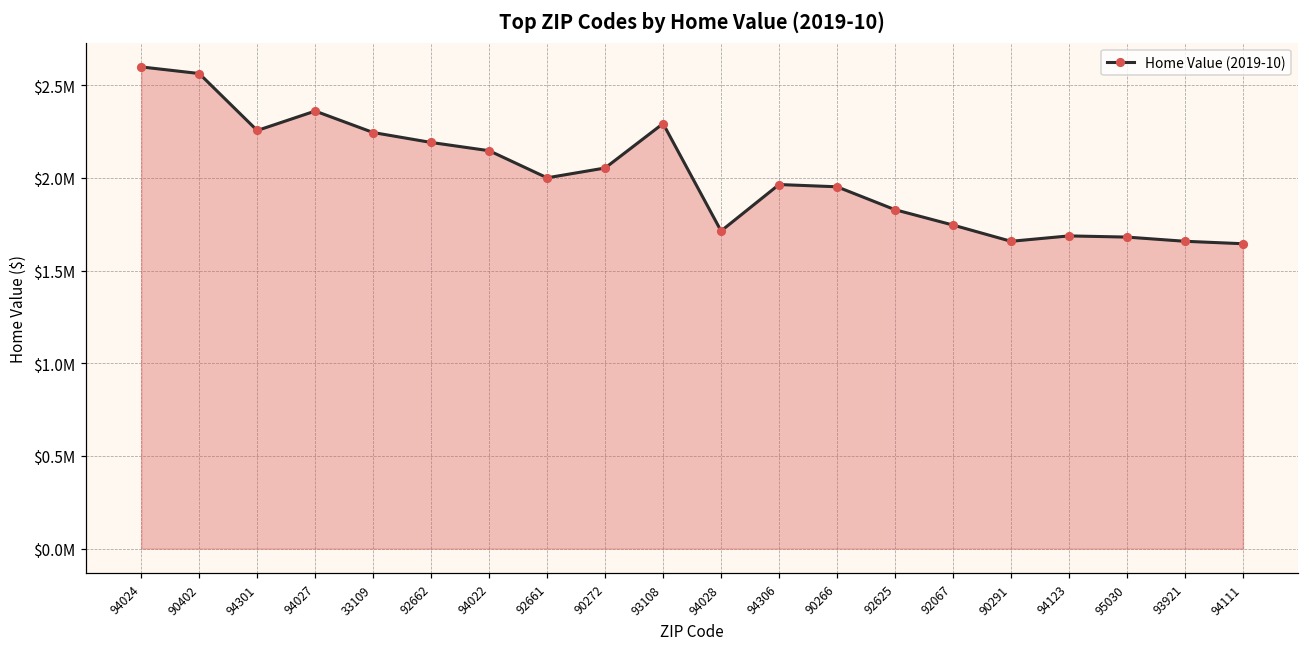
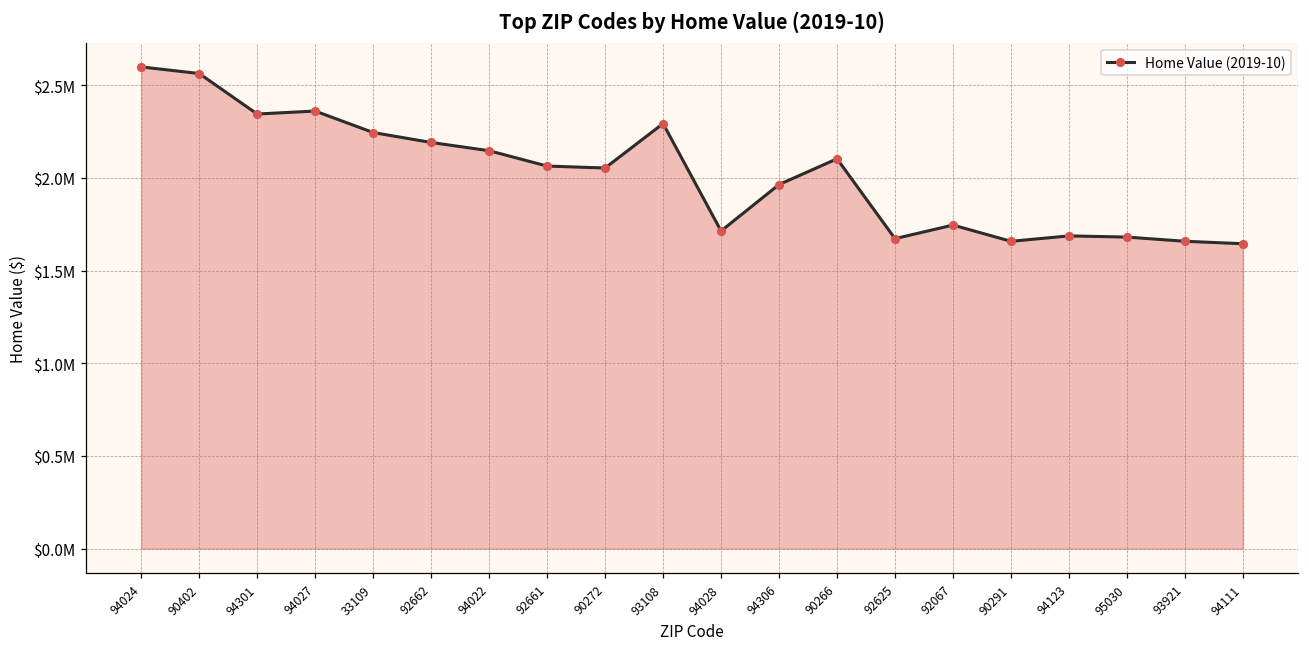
94301: $2260000 -> $2340000
92661: $2000000 -> $2060000
90266: $1950000 -> $2100000
92625: $1830000 -> $1670000
